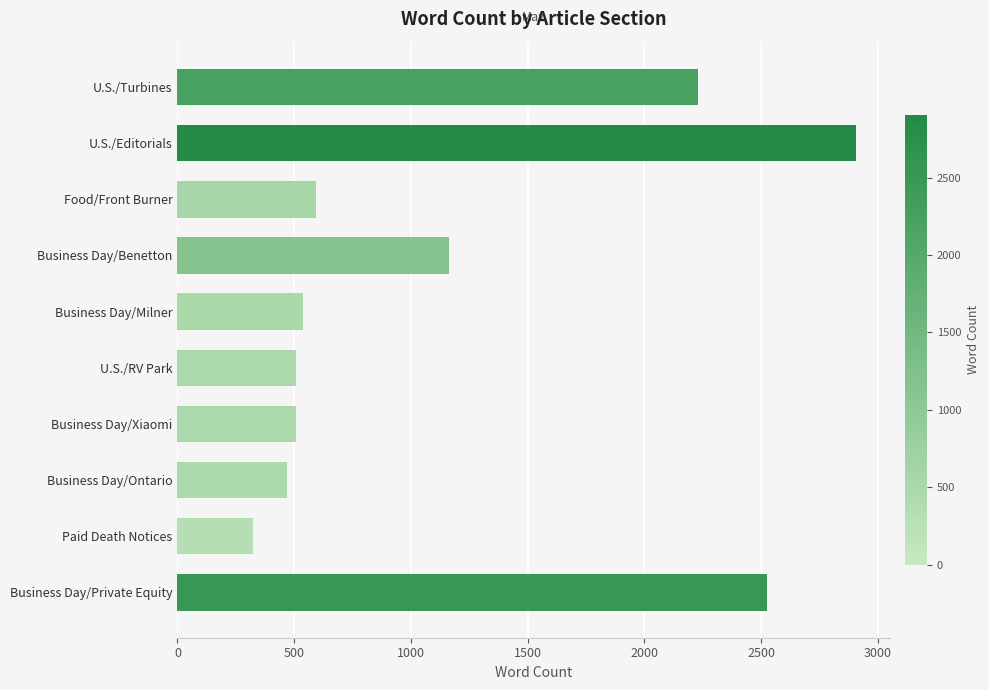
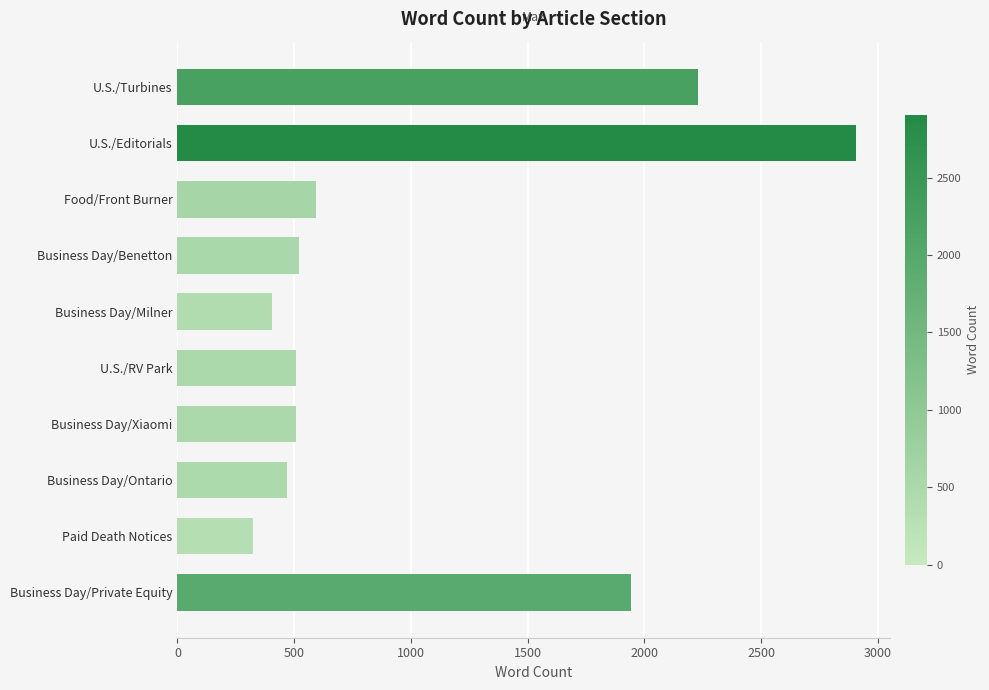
Business Day/Benetton: 1160 -> 520
Business Day/Milner: 540 -> 400
Business Day/Private Equity: 2520 -> 1940
